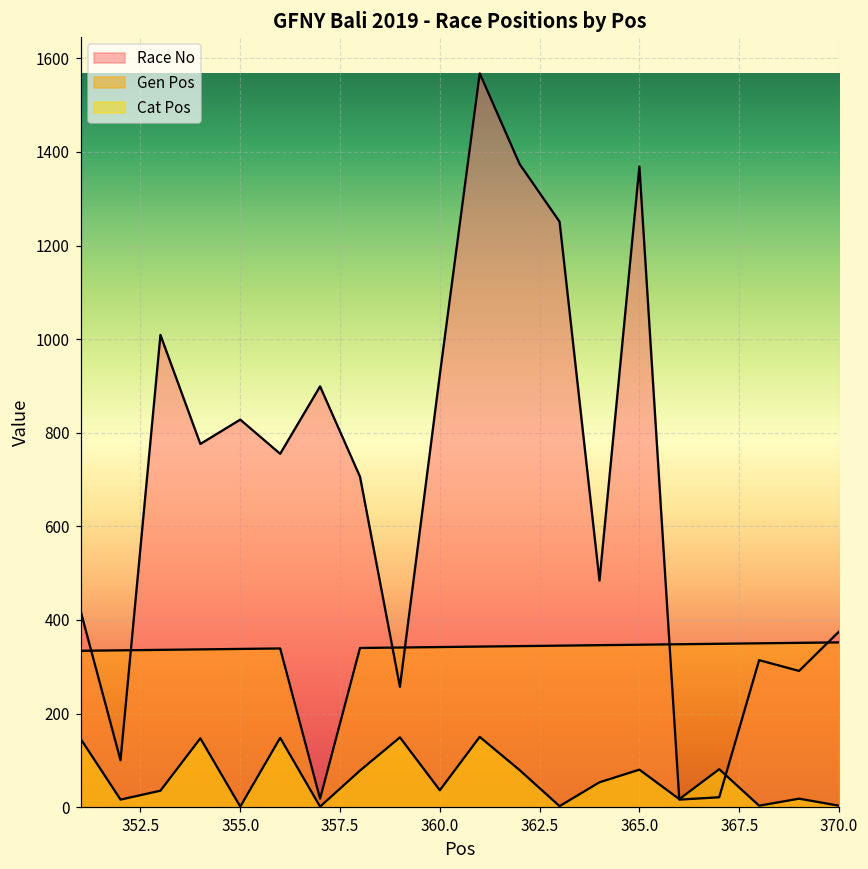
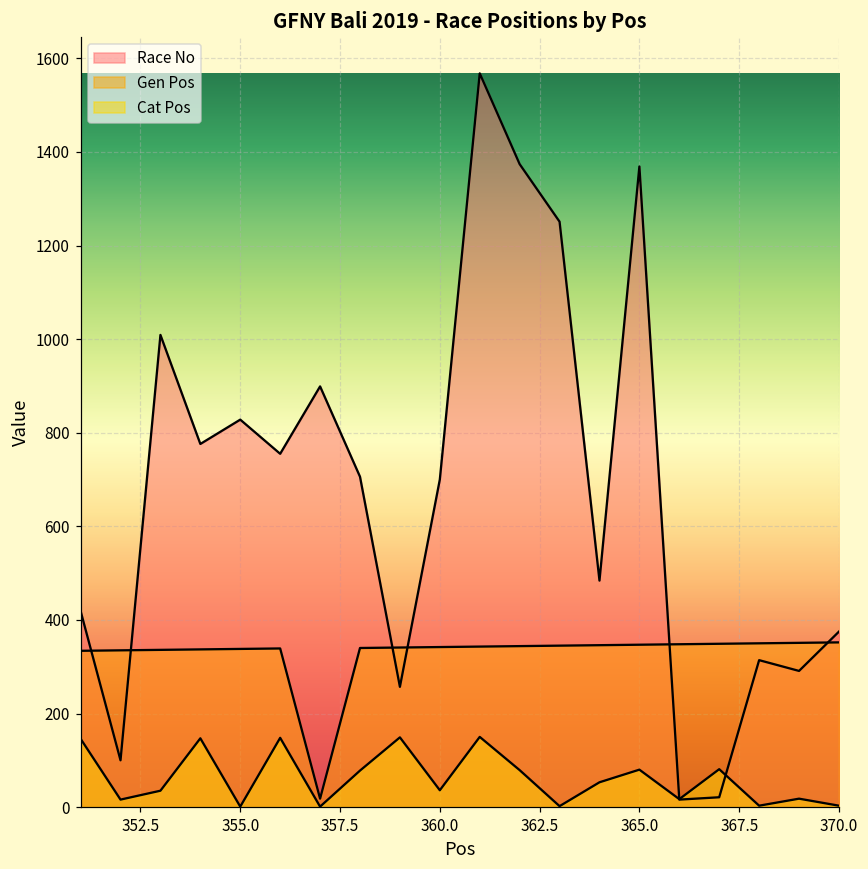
Race No, 360.0: 920 -> 700
